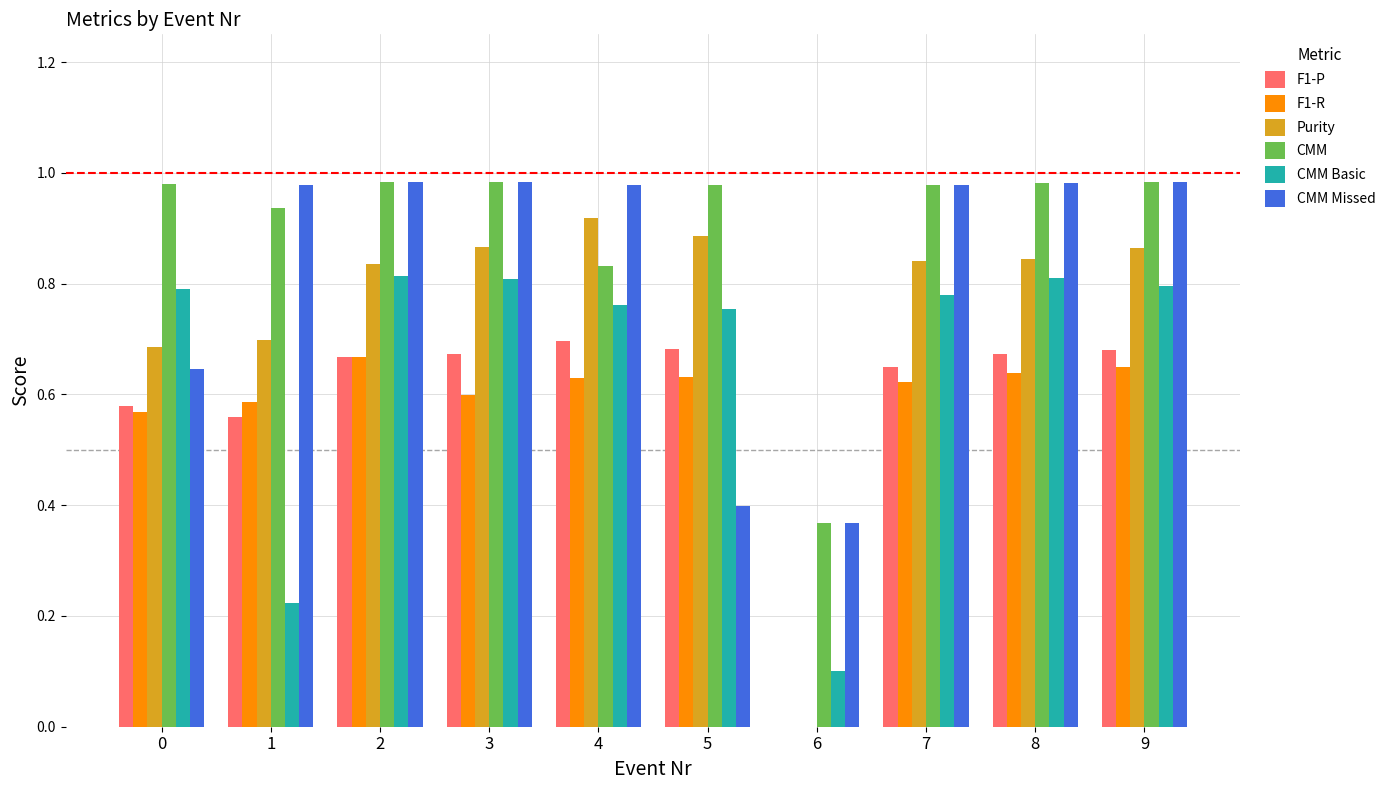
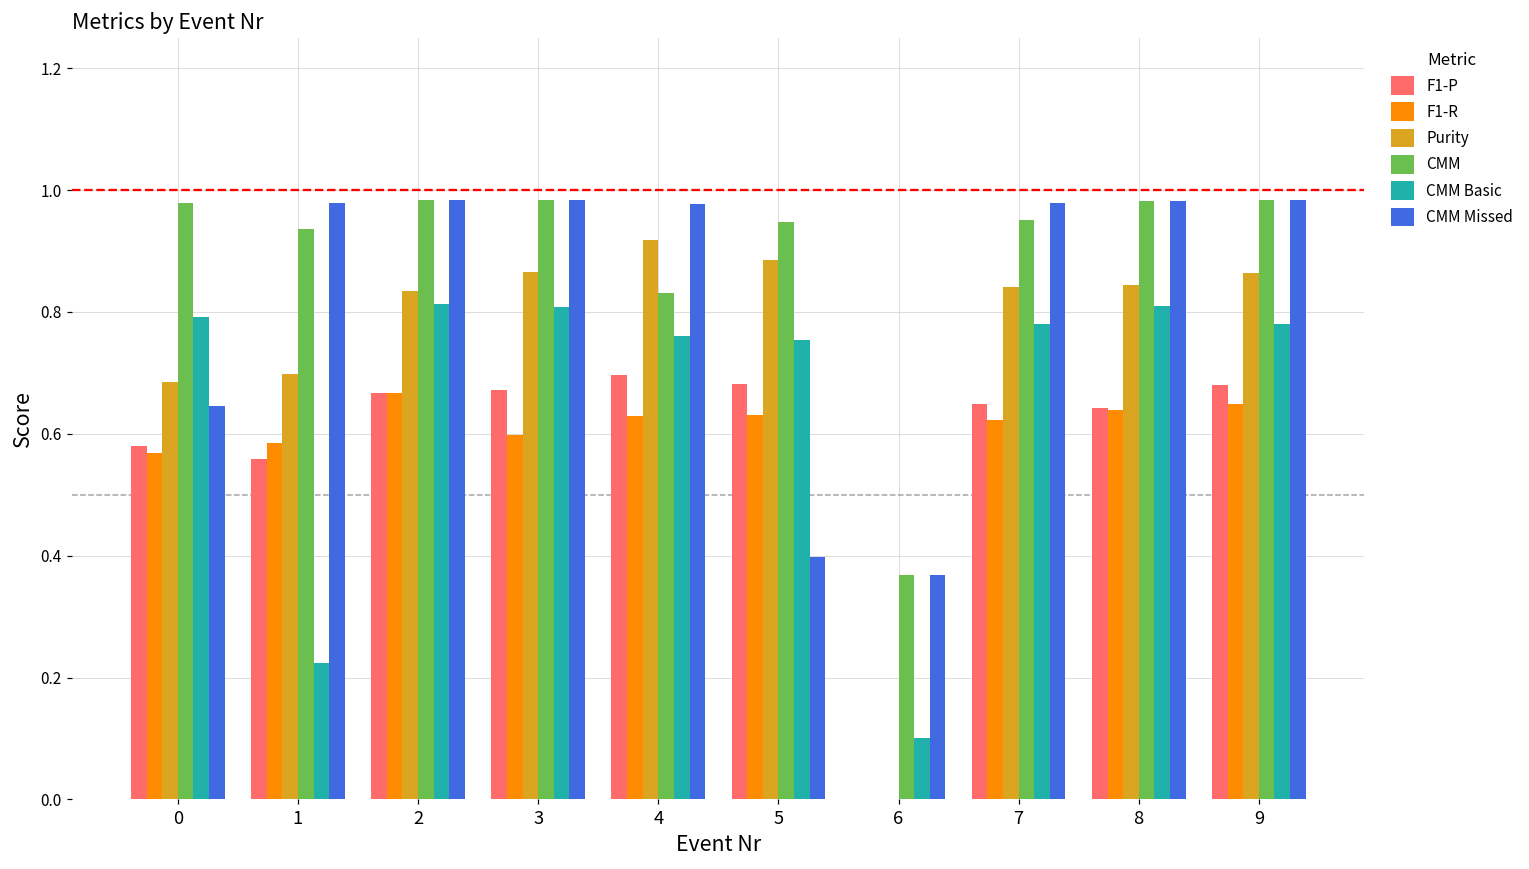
CMM, 5: 0.98 -> 0.95
CMM, 7: 0.98 -> 0.95
F1-P, 8: 0.67 -> 0.64
CMM Basic, 9: 0.80 -> 0.78
